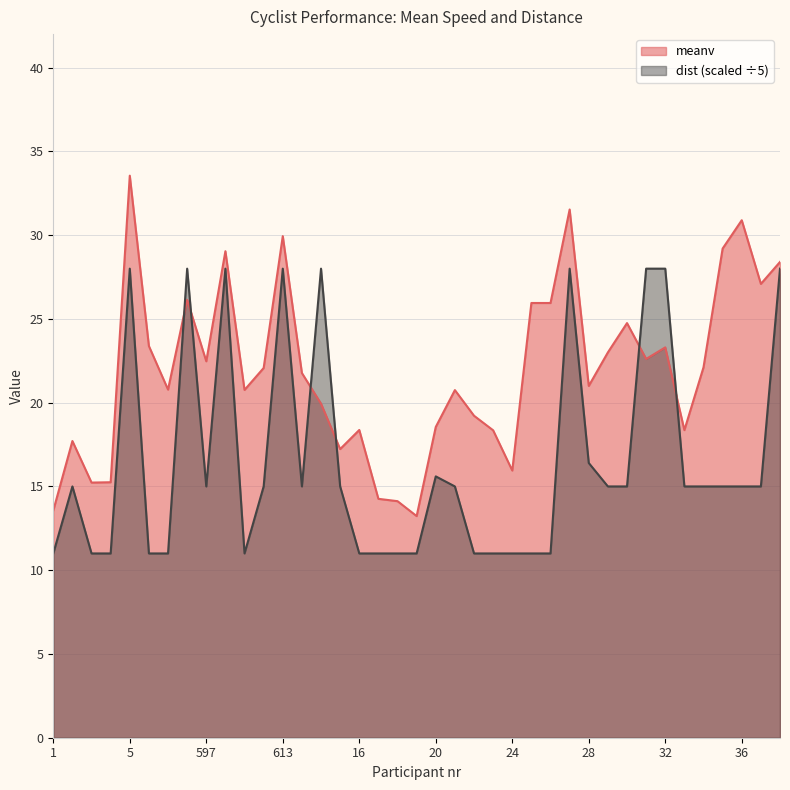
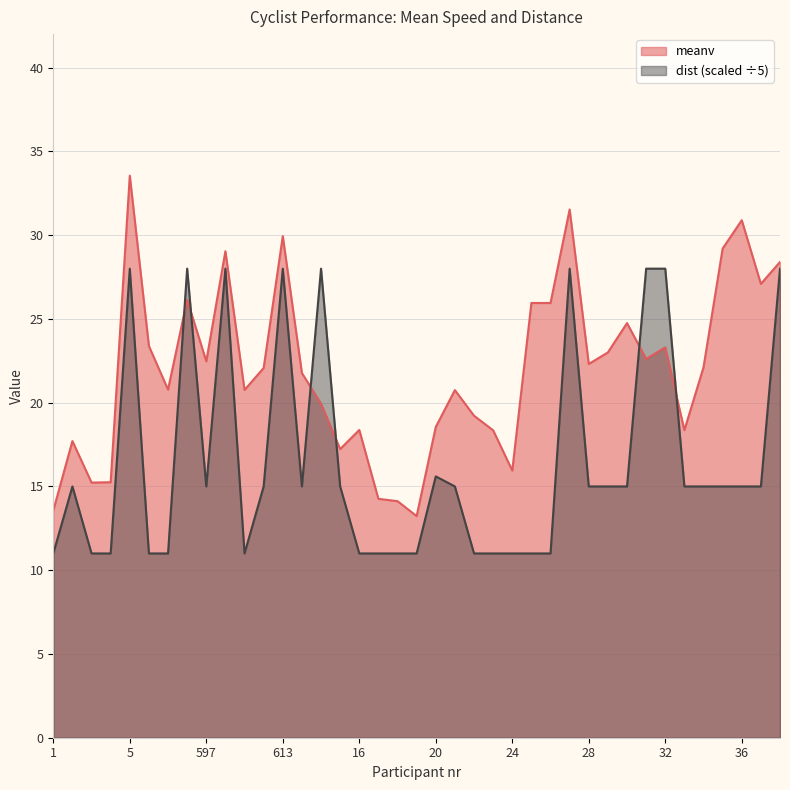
meanv, 28: 21.0 -> 22.3
dist (scaled ÷5), 28: 16.4 -> 15.0
